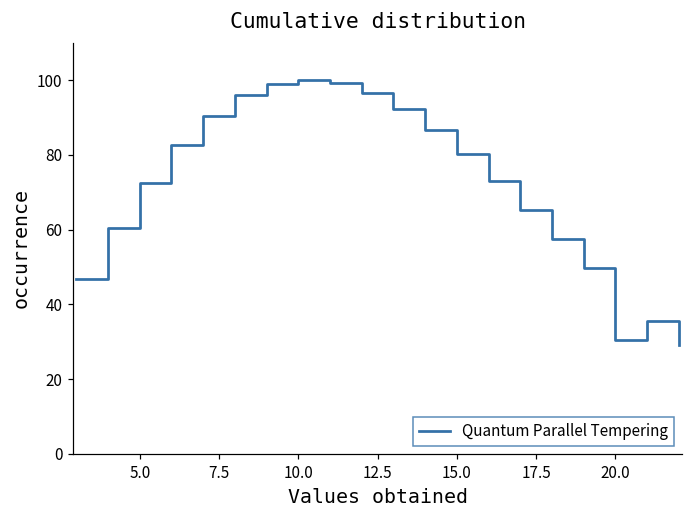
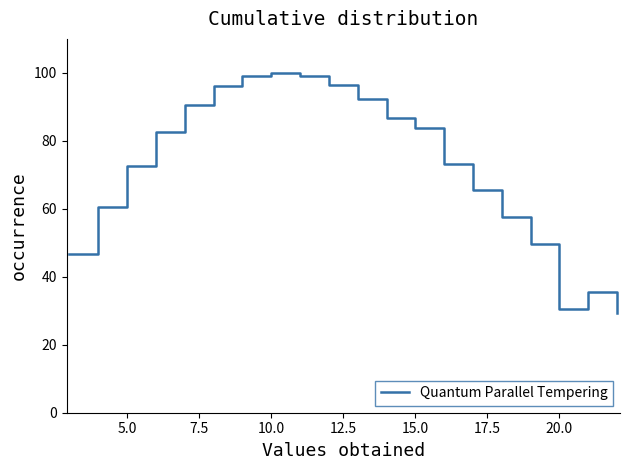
15.0: 80 -> 84
